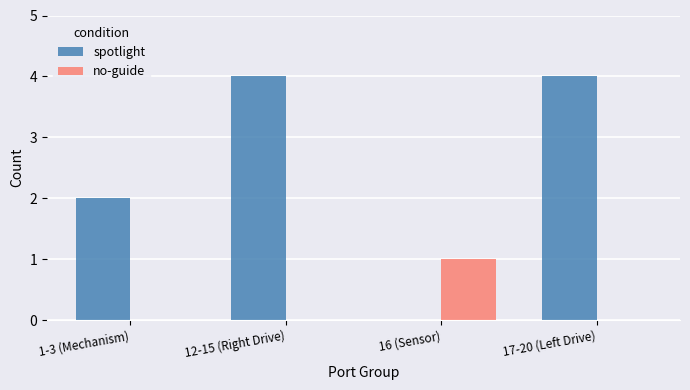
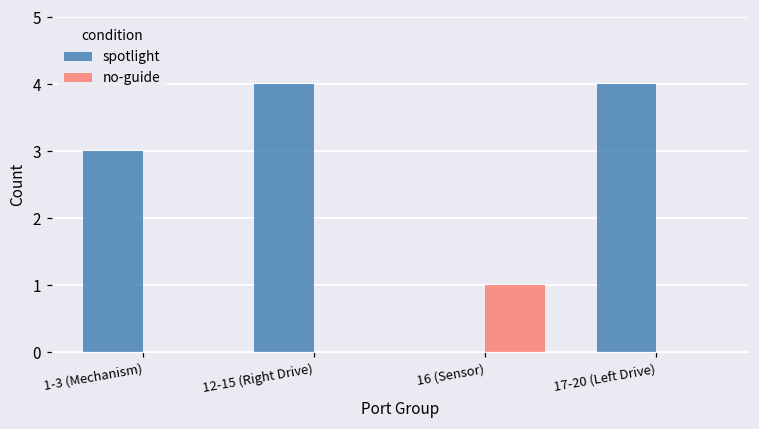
spotlight, 1-3 (Mechanism): 2 -> 3
